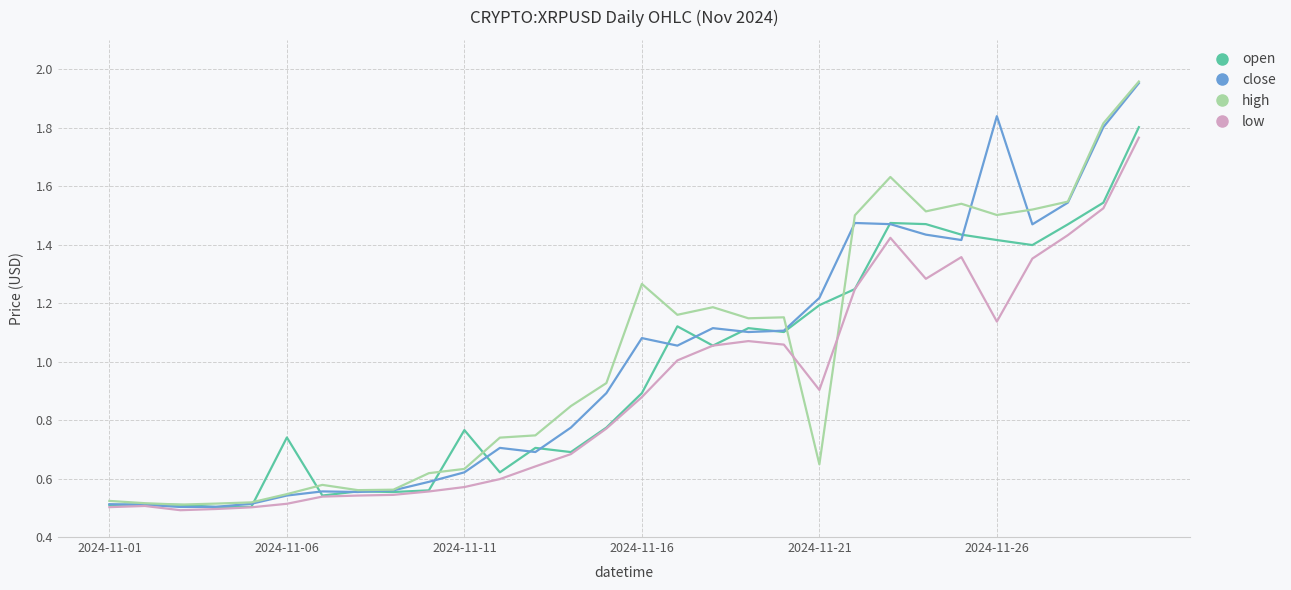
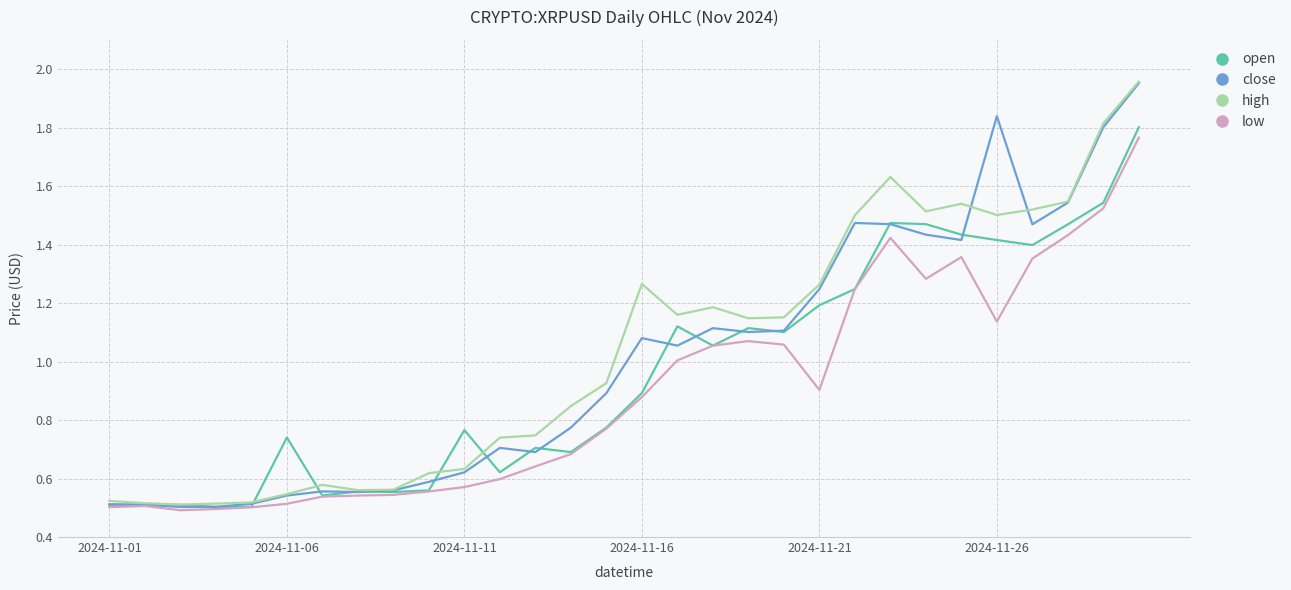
close, 2024-11-21: 1.22 -> 1.25
high, 2024-11-21: 0.65 -> 1.26
